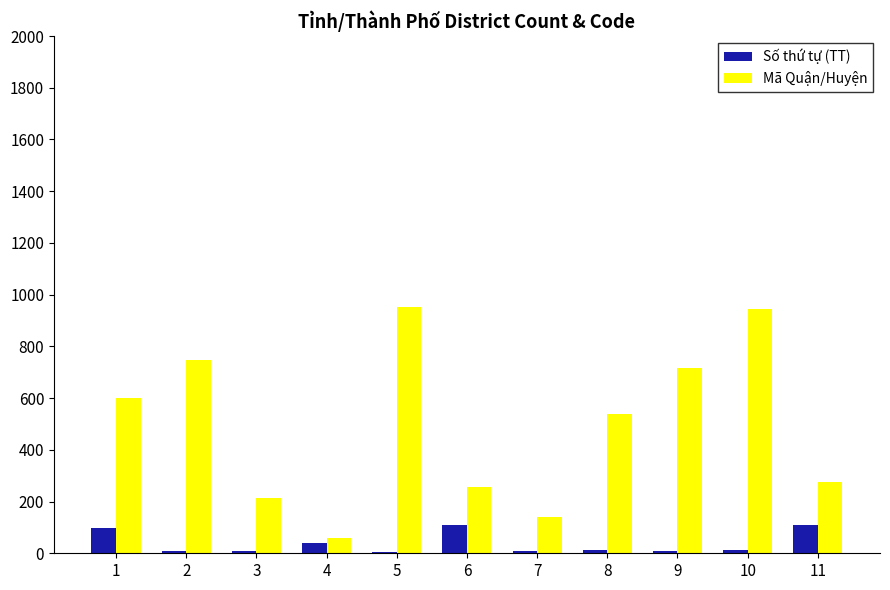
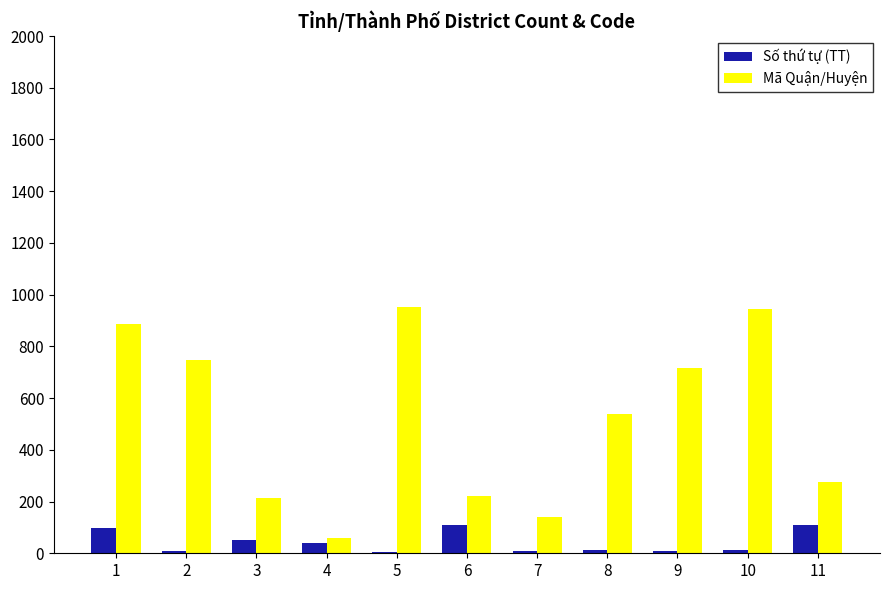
Mã Quận/Huyện, 1: 600 -> 890
Số thứ tự (TT), 3: 10 -> 50
Mã Quận/Huyện, 6: 260 -> 220
